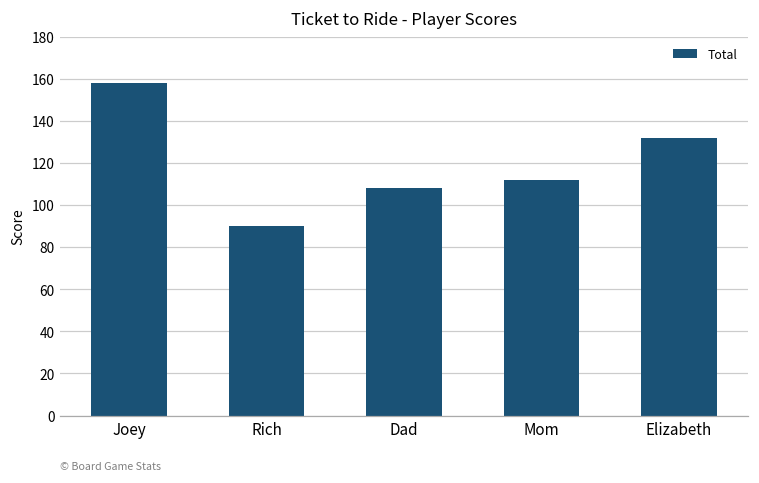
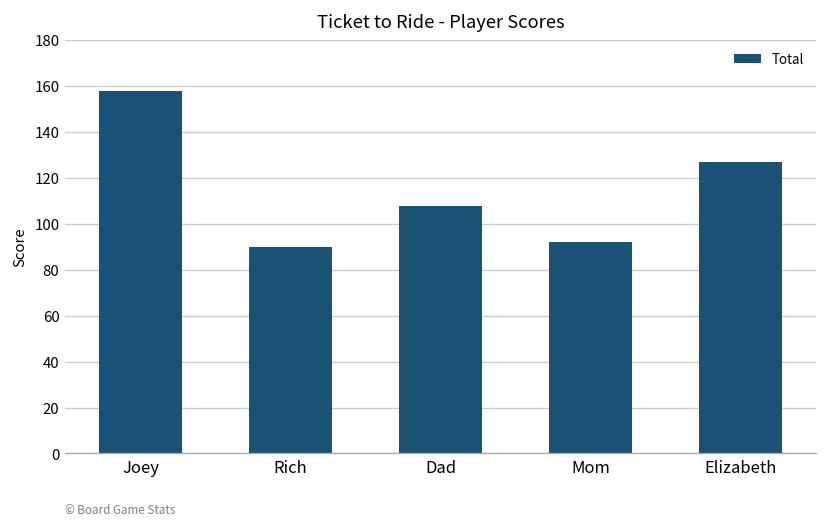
Mom: 112 -> 92
Elizabeth: 132 -> 127
